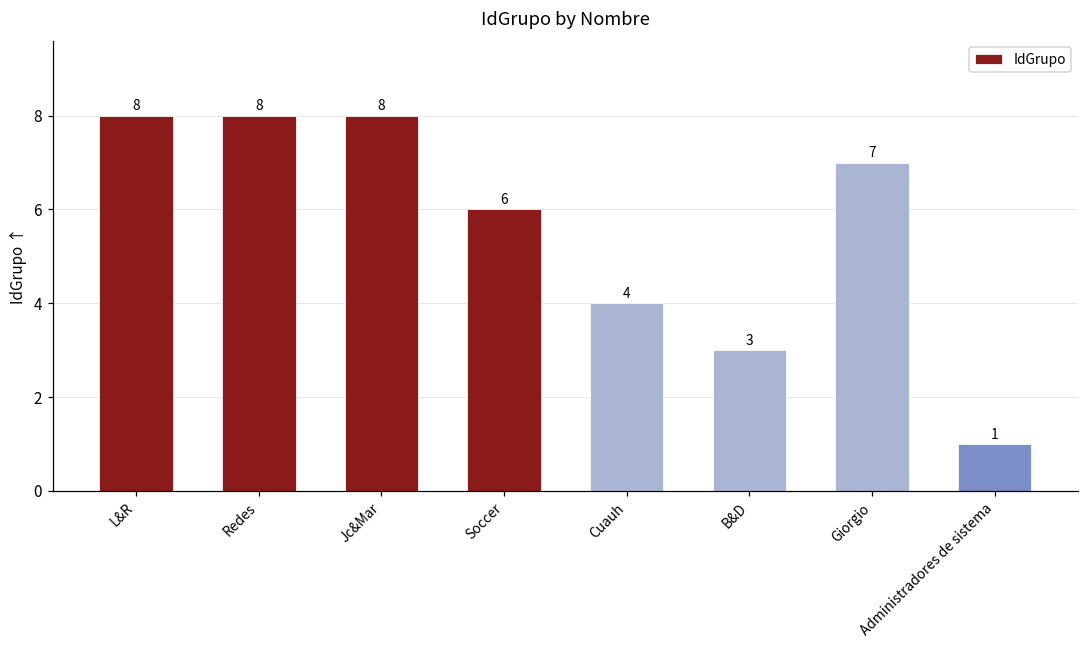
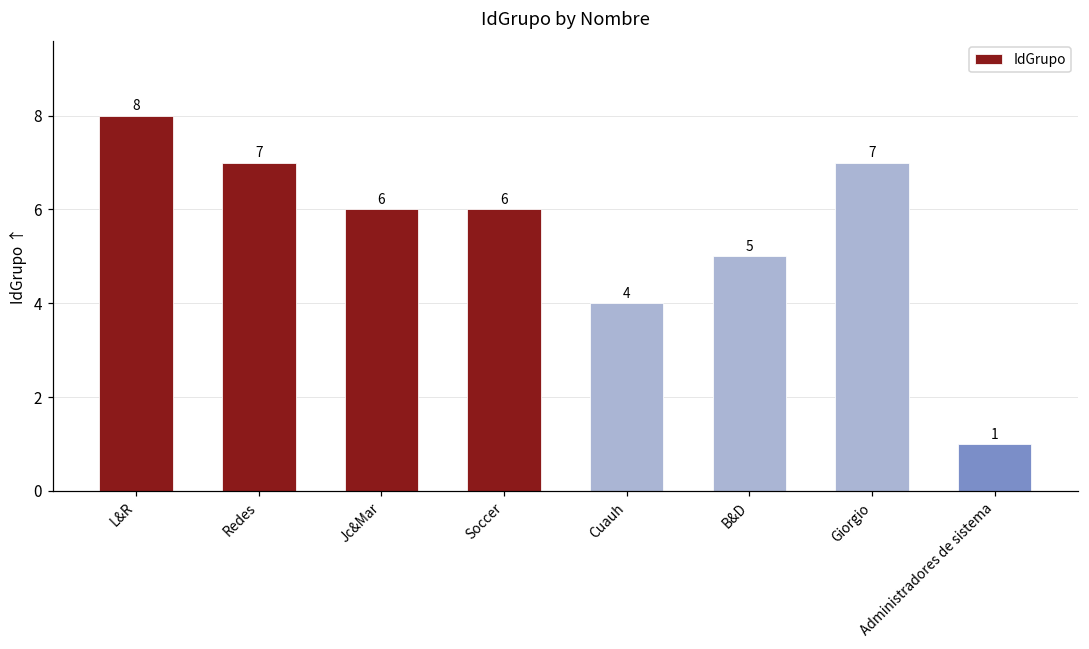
Redes: 8 -> 7
Jc&Mar: 8 -> 6
B&D: 3 -> 5
